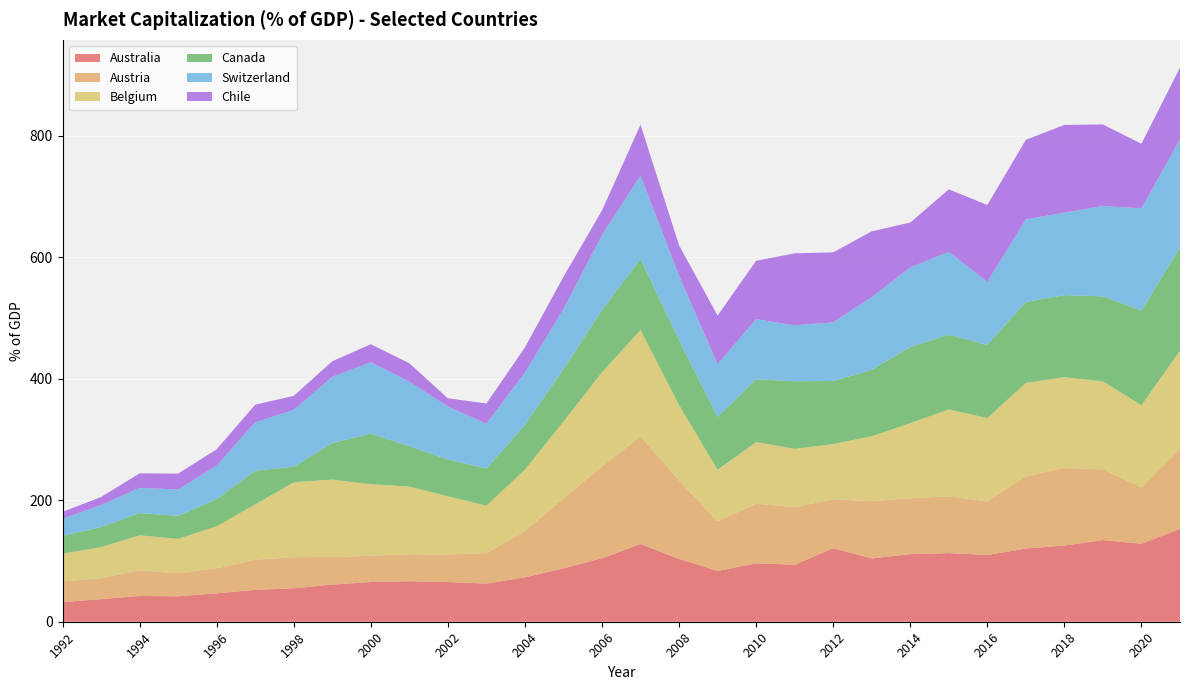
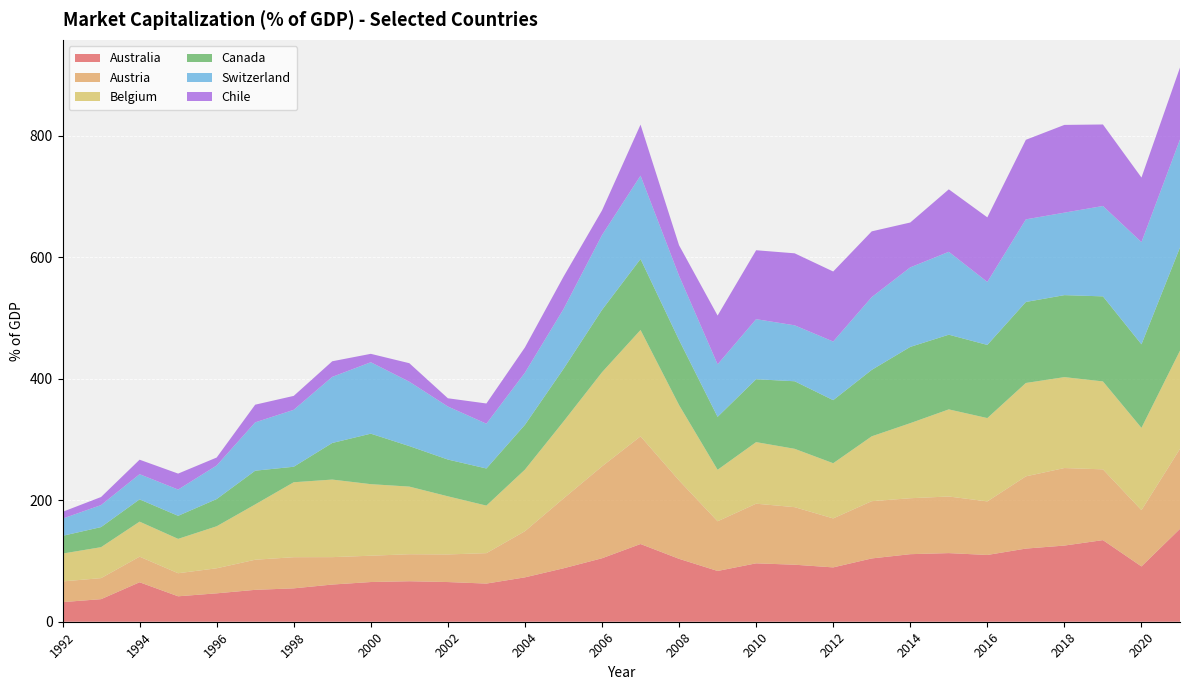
Australia, 1994: 40 -> 70
Chile, 1996: 30 -> 10
Chile, 2000: 30 -> 10
Chile, 2010: 100 -> 110
Australia, 2012: 120 -> 90
Chile, 2016: 130 -> 110
Australia, 2020: 130 -> 90
Canada, 2020: 160 -> 140
